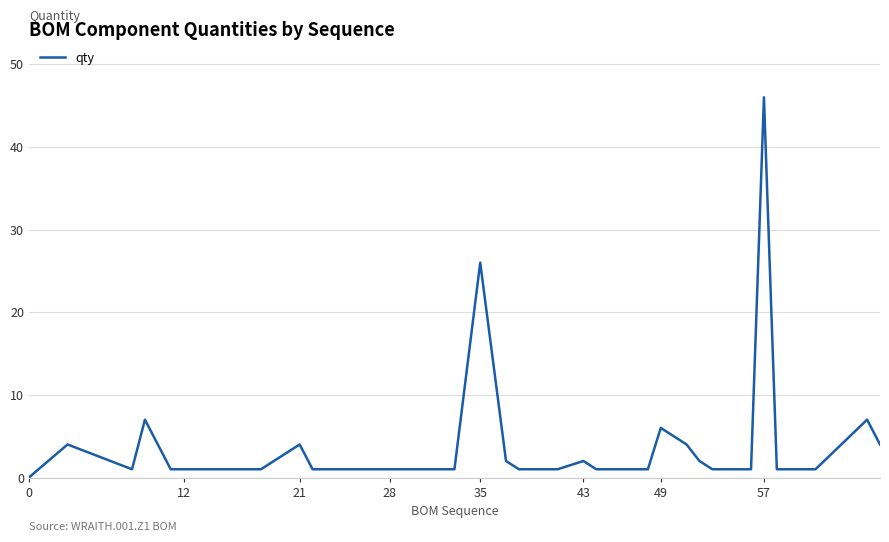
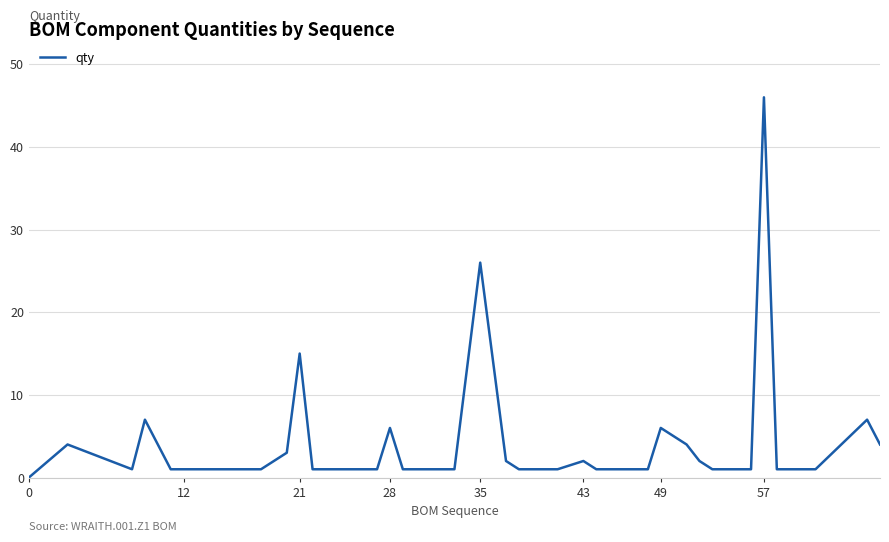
21: 4 -> 15
28: 1 -> 6
